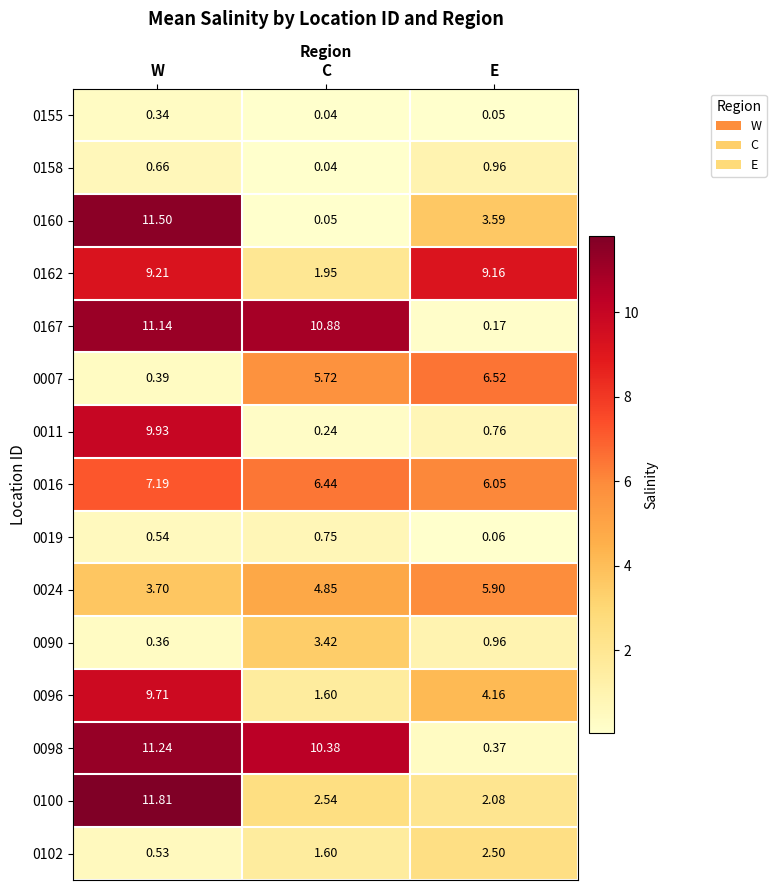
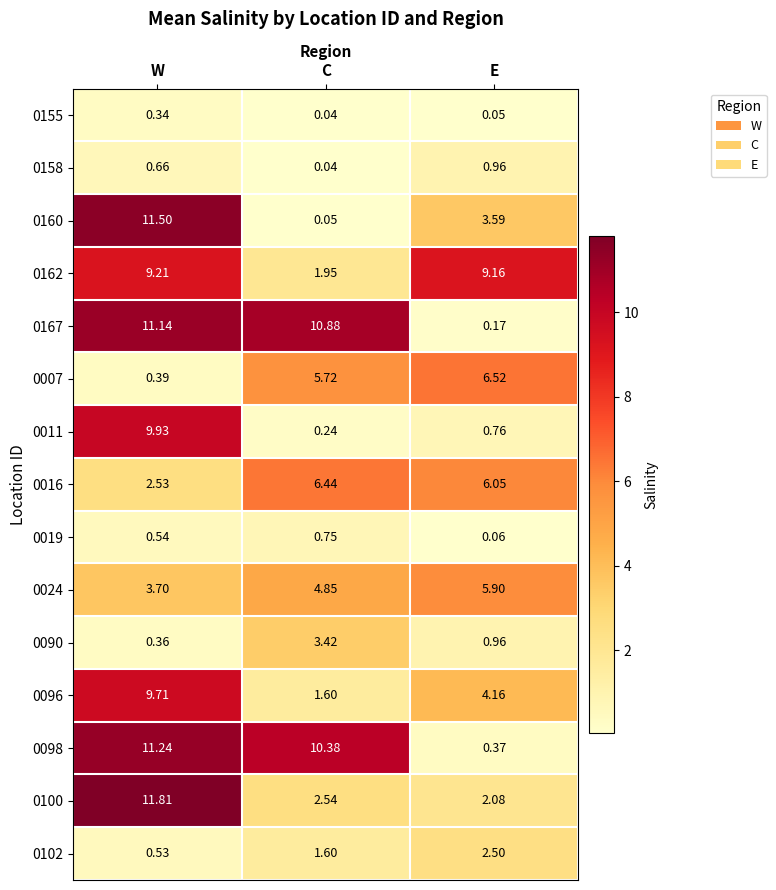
0016, W: 7.19 -> 2.53
